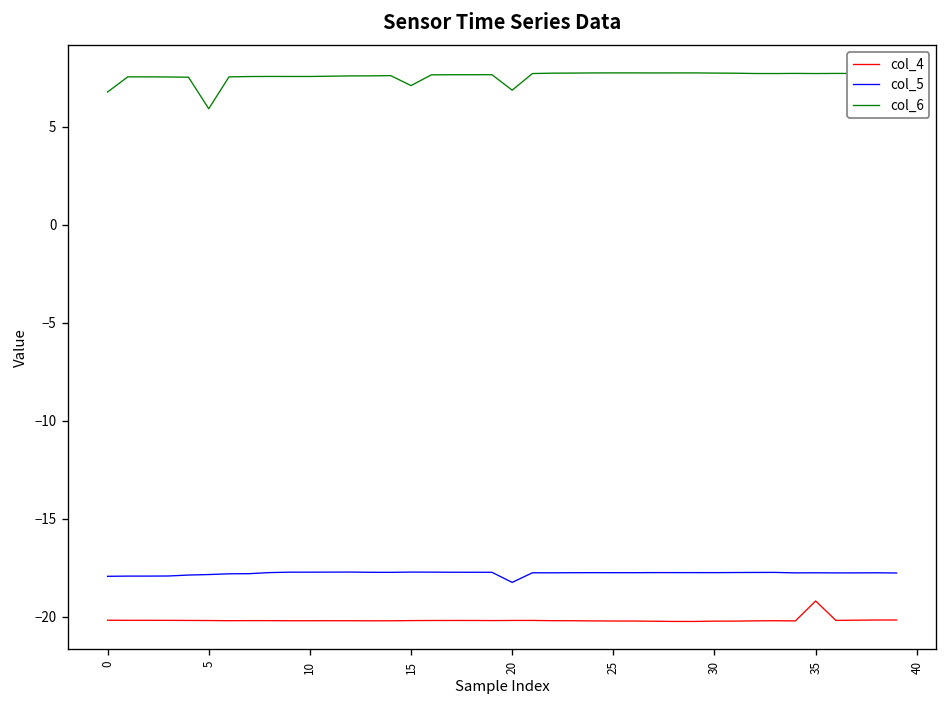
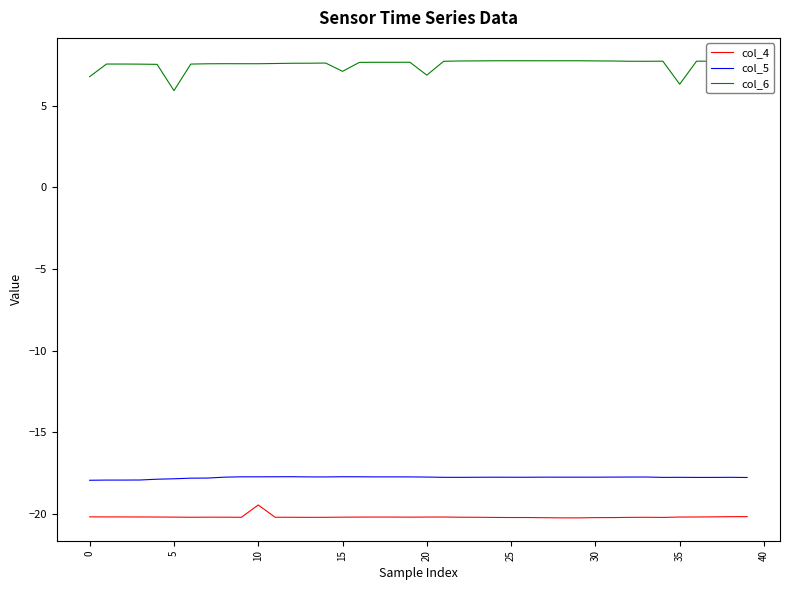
col_4, 10: -20.2 -> -19.5
col_5, 20: -18.2 -> -17.7
col_4, 35: -19.2 -> -20.2
col_6, 35: 7.7 -> 6.3
